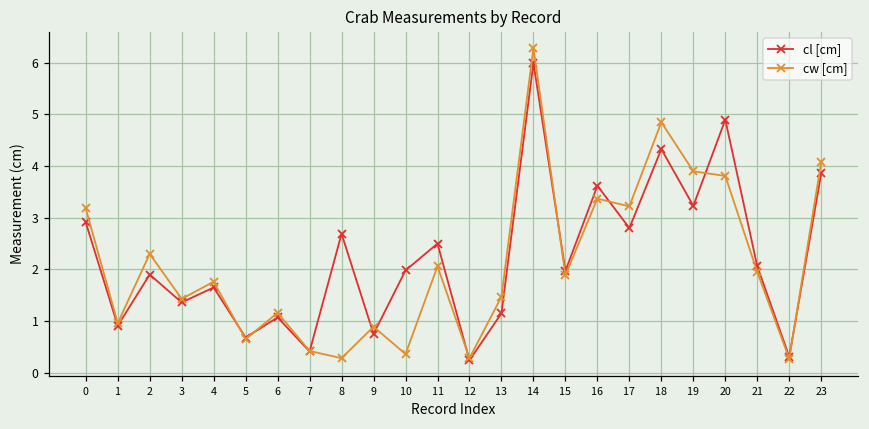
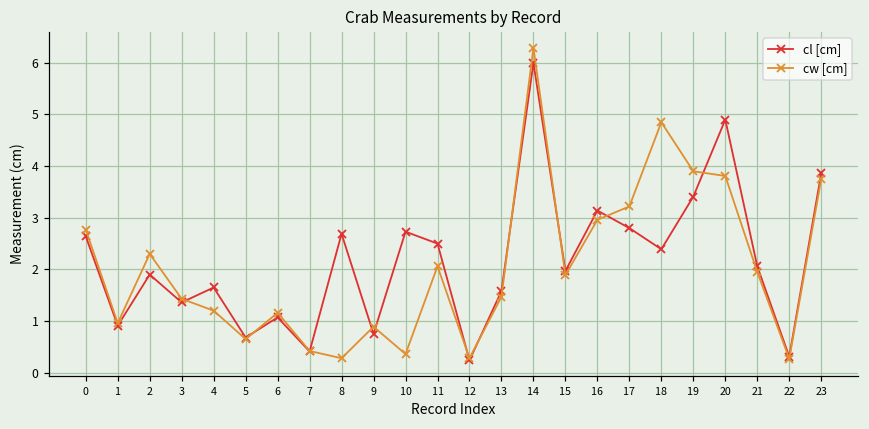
cl [cm], 0: 2.9 -> 2.6
cw [cm], 0: 3.2 -> 2.8
cw [cm], 4: 1.8 -> 1.2
cl [cm], 10: 2.0 -> 2.7
cl [cm], 13: 1.2 -> 1.6
cl [cm], 16: 3.6 -> 3.1
cw [cm], 16: 3.4 -> 3.0
cl [cm], 18: 4.3 -> 2.4
cl [cm], 19: 3.2 -> 3.4
cw [cm], 23: 4.1 -> 3.8
